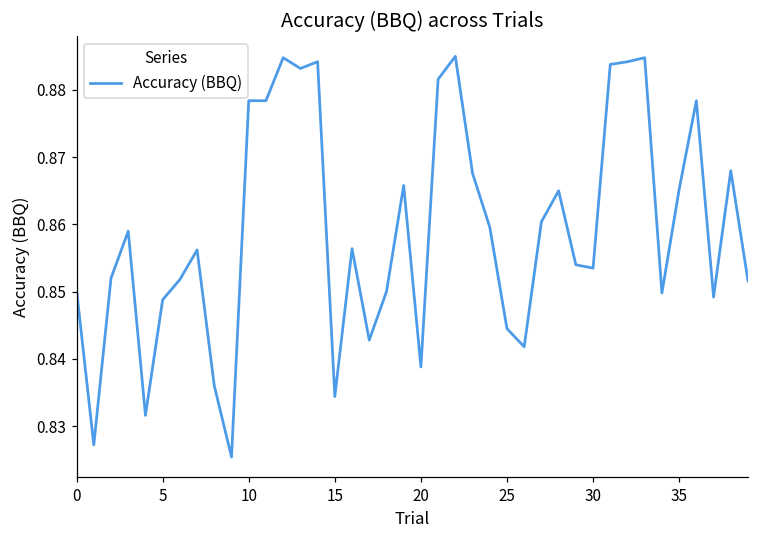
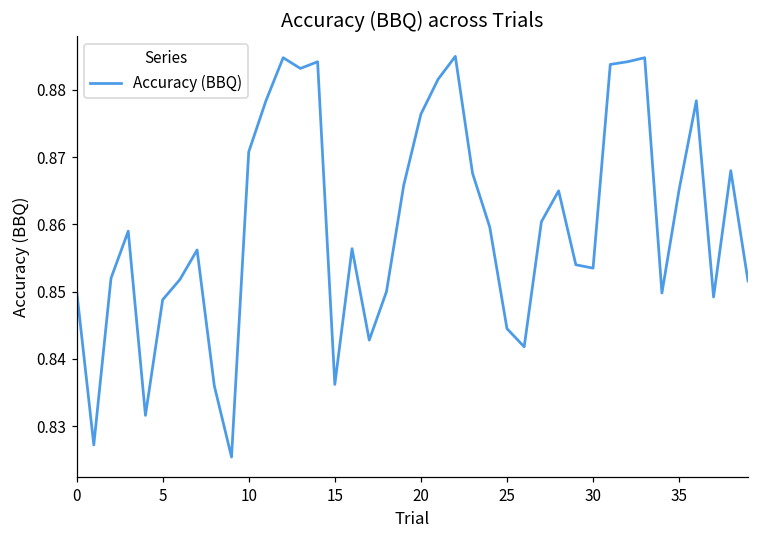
10: 0.878 -> 0.871
15: 0.834 -> 0.836
20: 0.839 -> 0.876
